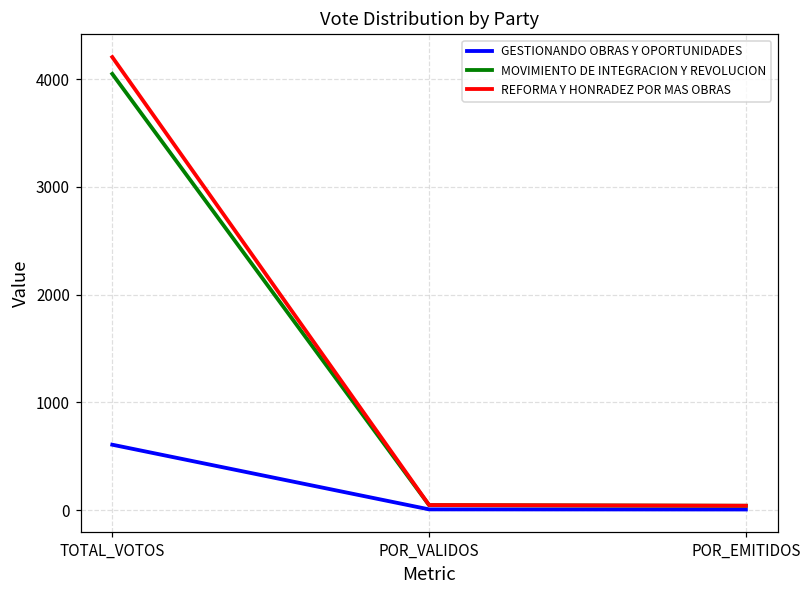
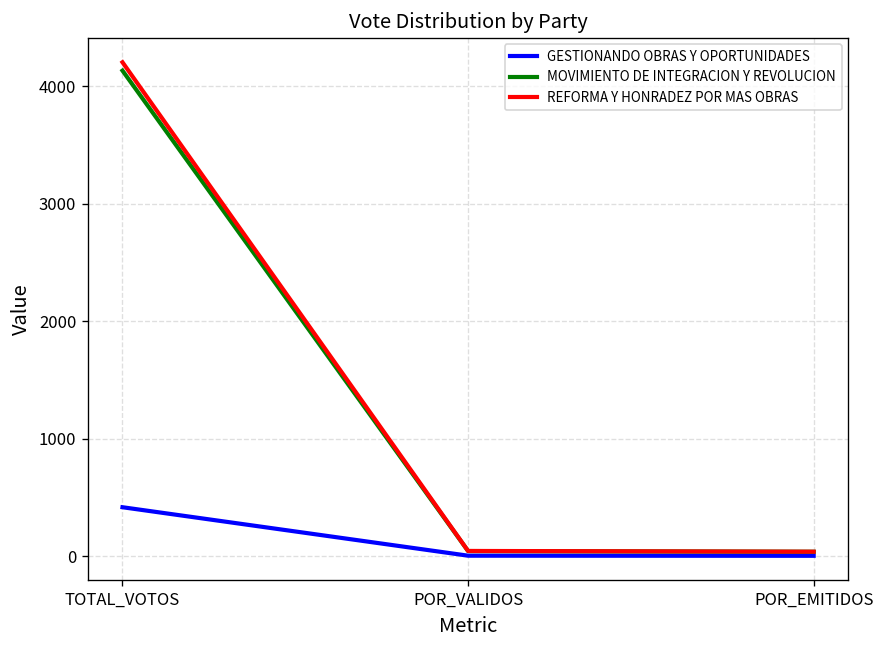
GESTIONANDO OBRAS Y OPORTUNIDADES, TOTAL_VOTOS: 600 -> 400
MOVIMIENTO DE INTEGRACION Y REVOLUCION, TOTAL_VOTOS: 4000 -> 4100
